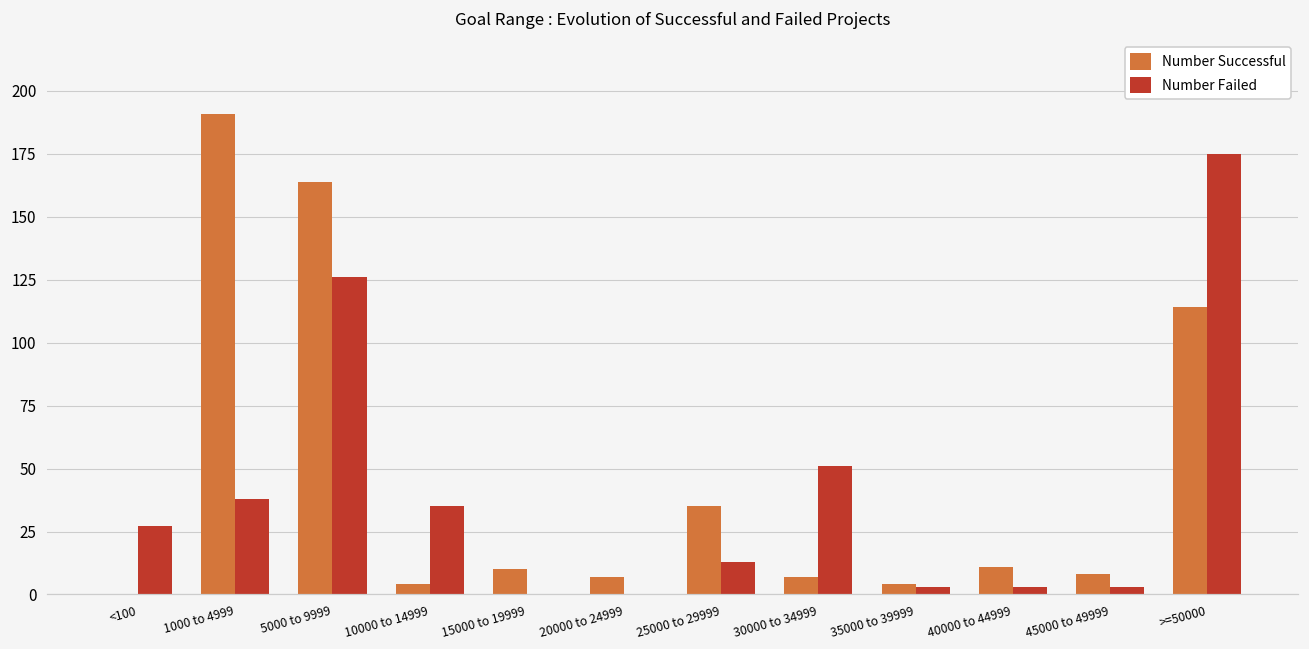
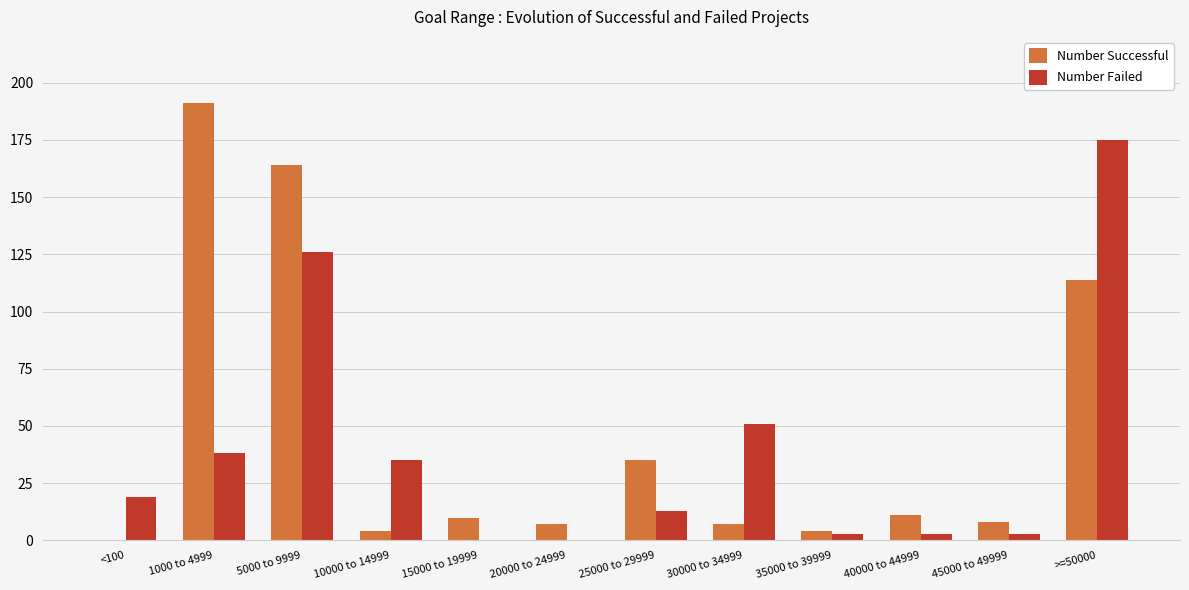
Number Failed, <100: 27 -> 19
